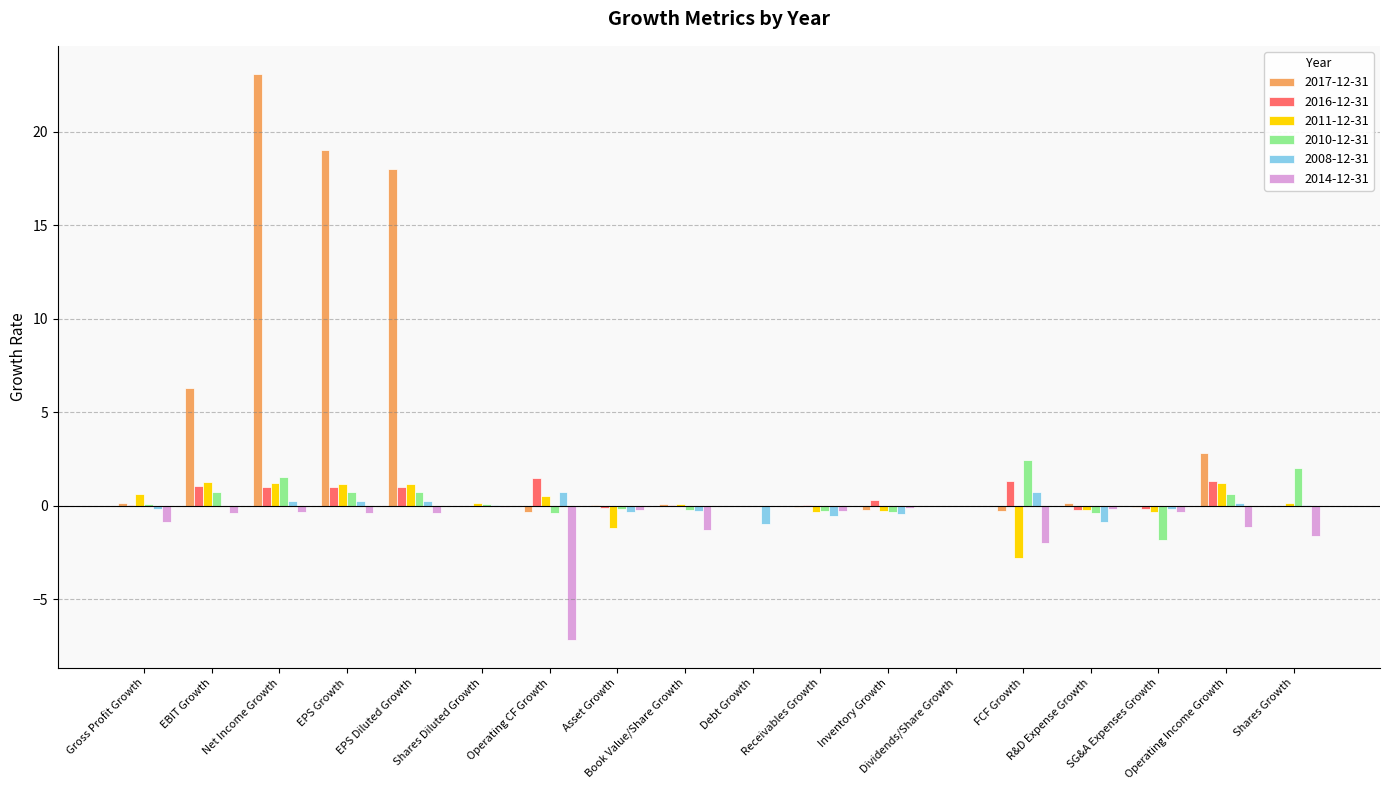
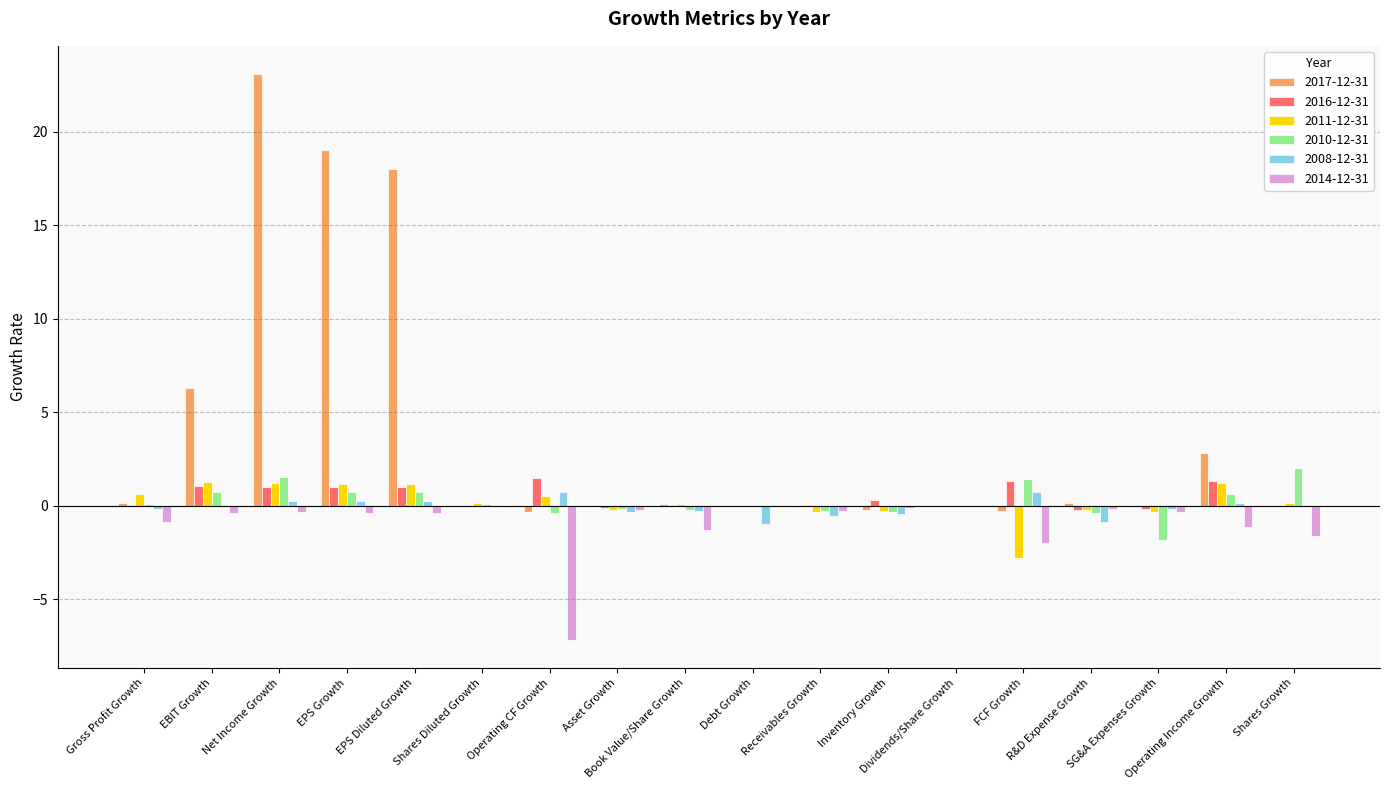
2011-12-31, Asset Growth: -1.2 -> -0.2
2010-12-31, FCF Growth: 2.5 -> 1.5
